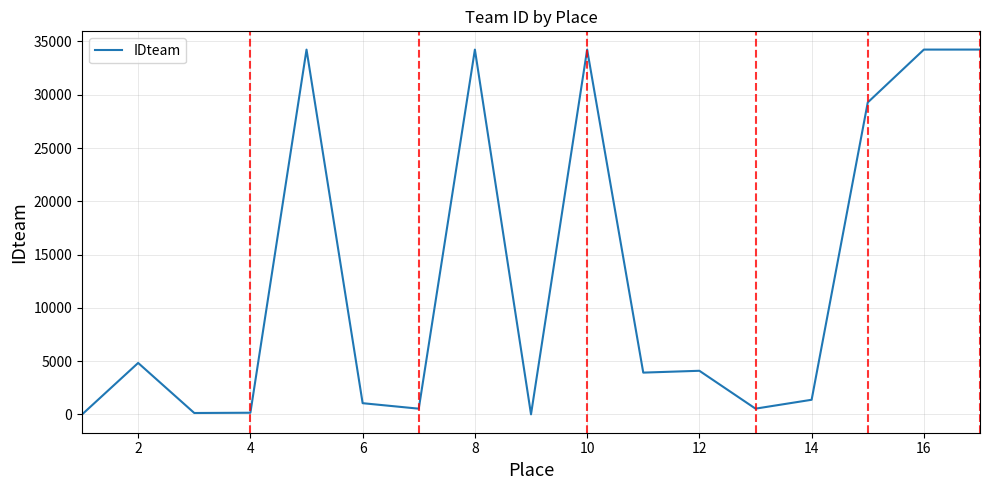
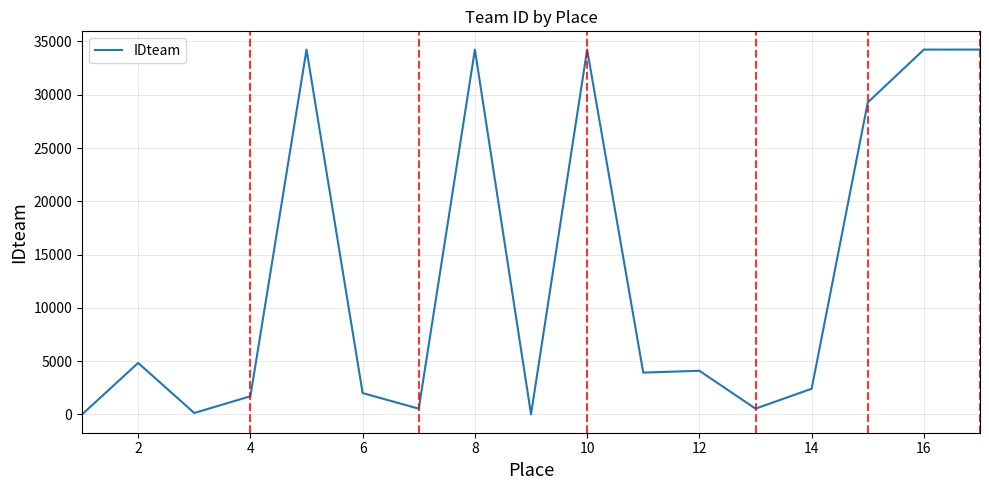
4: 200 -> 1700
6: 1100 -> 2000
14: 1400 -> 2400
